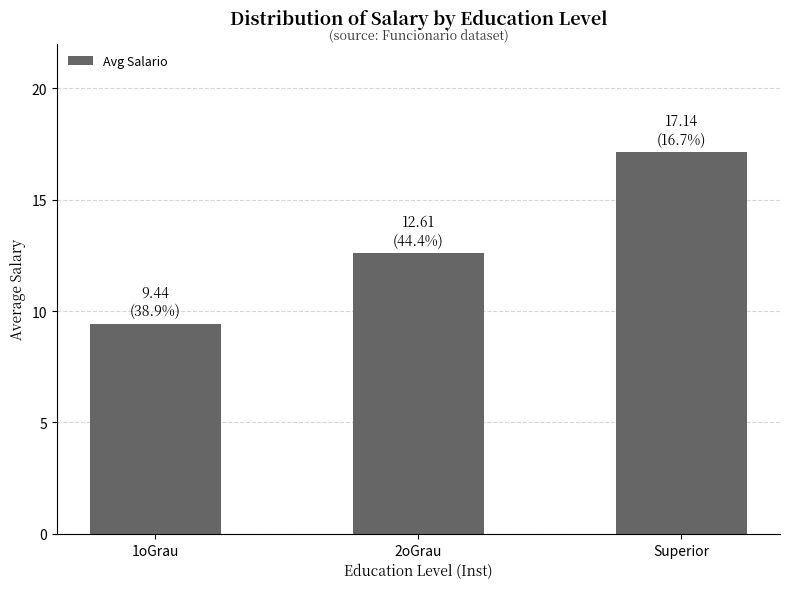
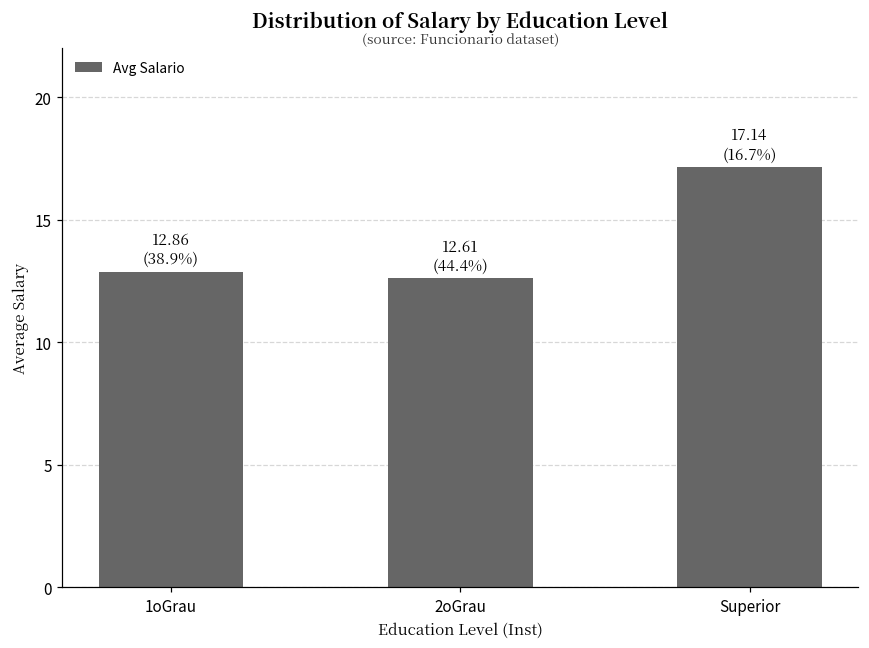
1oGrau: 9.44 -> 12.86
